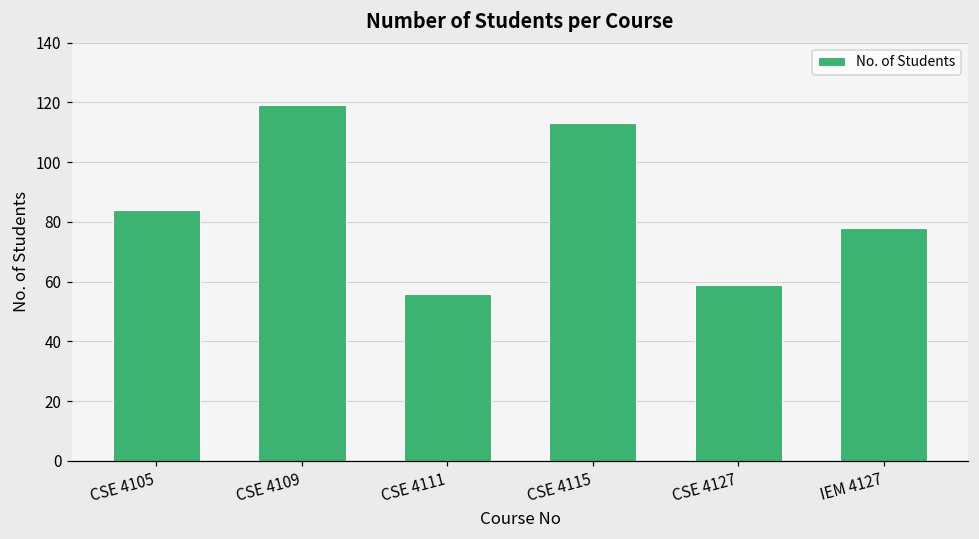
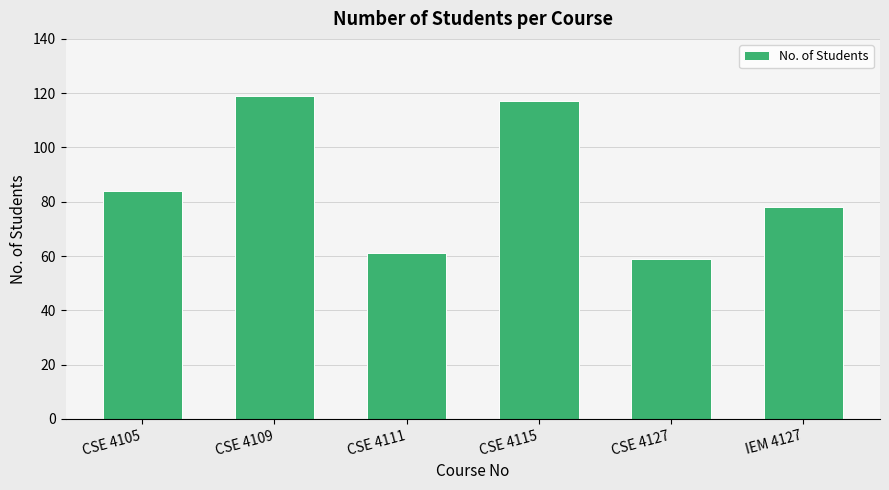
CSE 4111: 56 -> 61
CSE 4115: 113 -> 117
